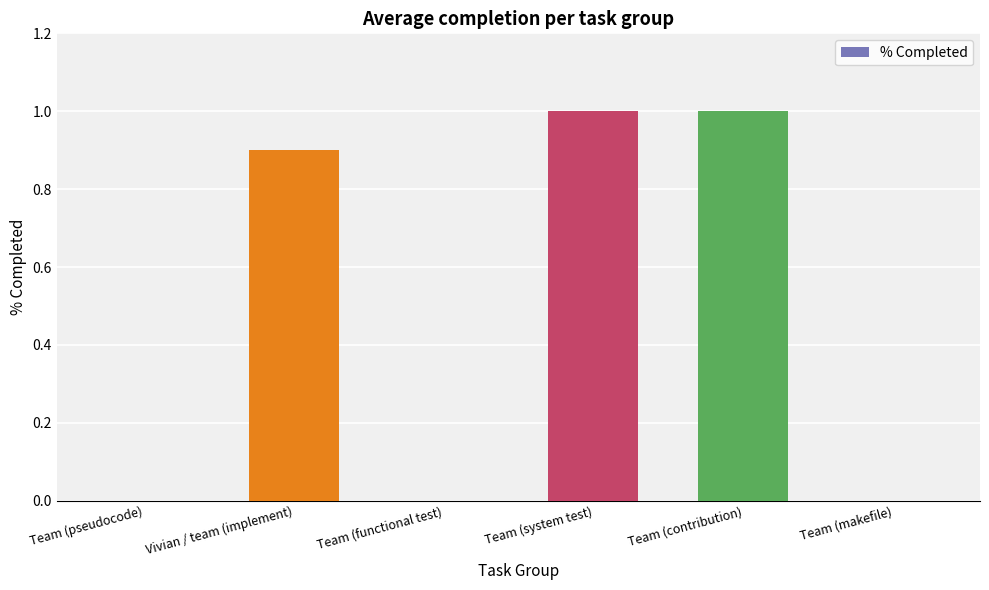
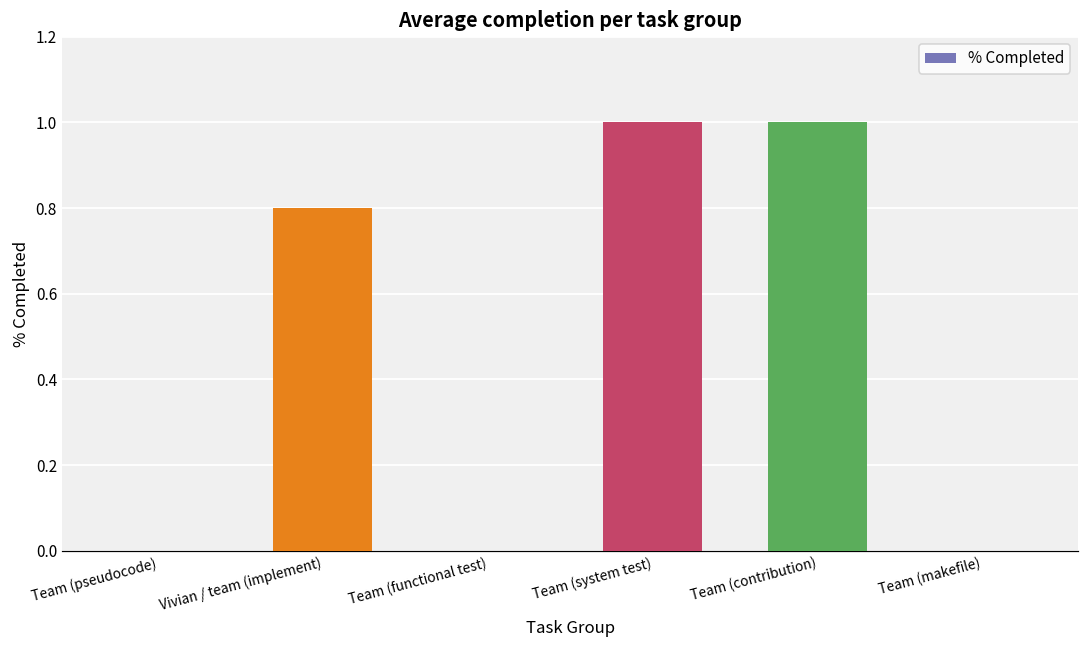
Vivian / team (implement): 0.9 -> 0.8
